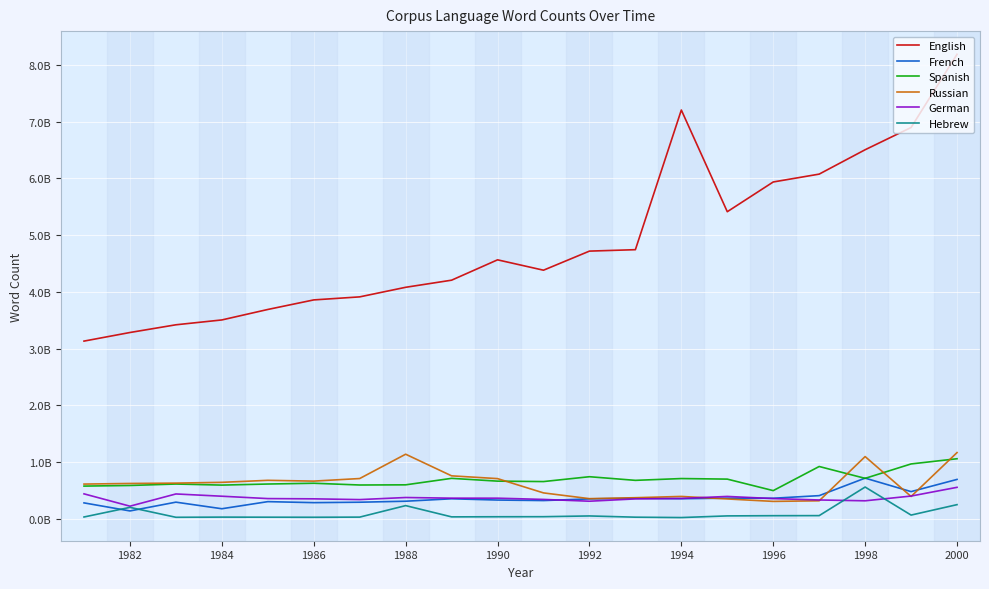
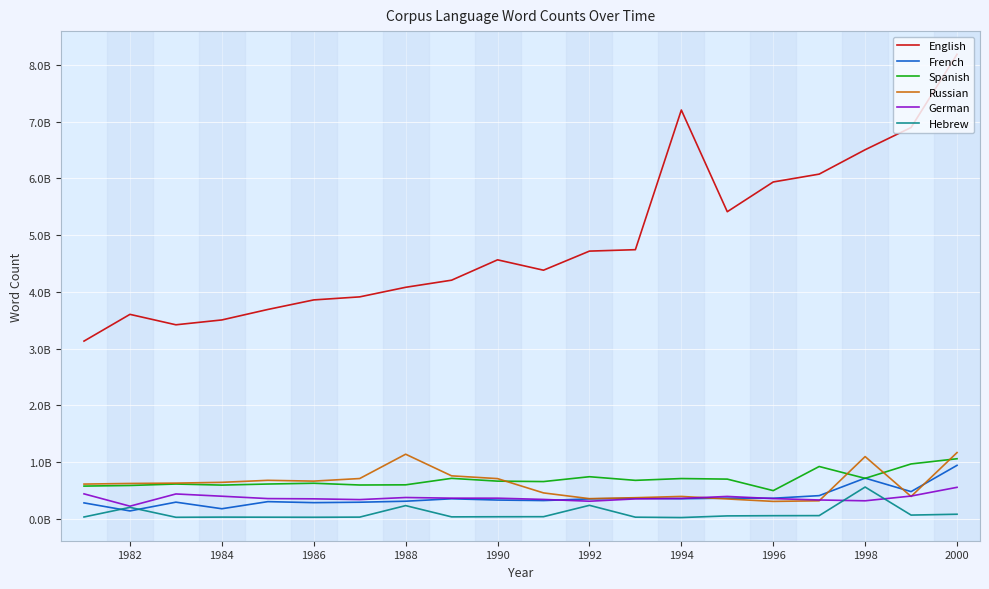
English, 1982: 3300000000 -> 3600000000
Hebrew, 1992: 100000000 -> 200000000
French, 2000: 700000000 -> 900000000
Hebrew, 2000: 300000000 -> 100000000
